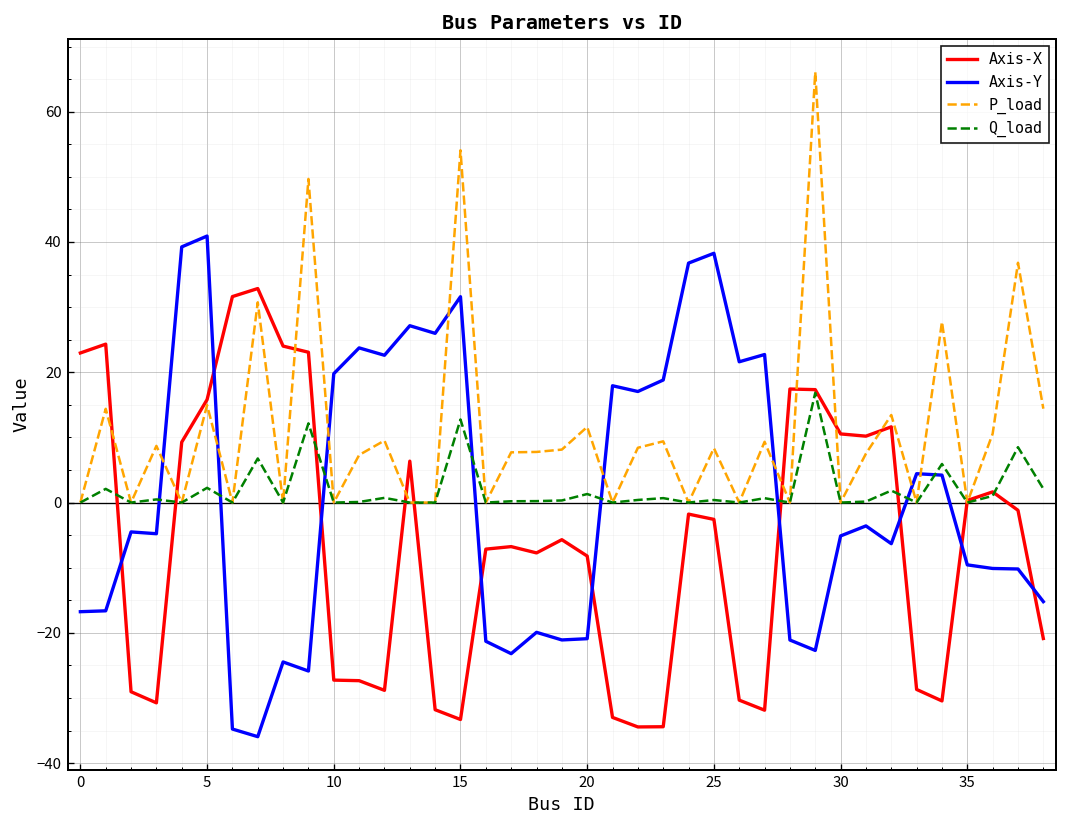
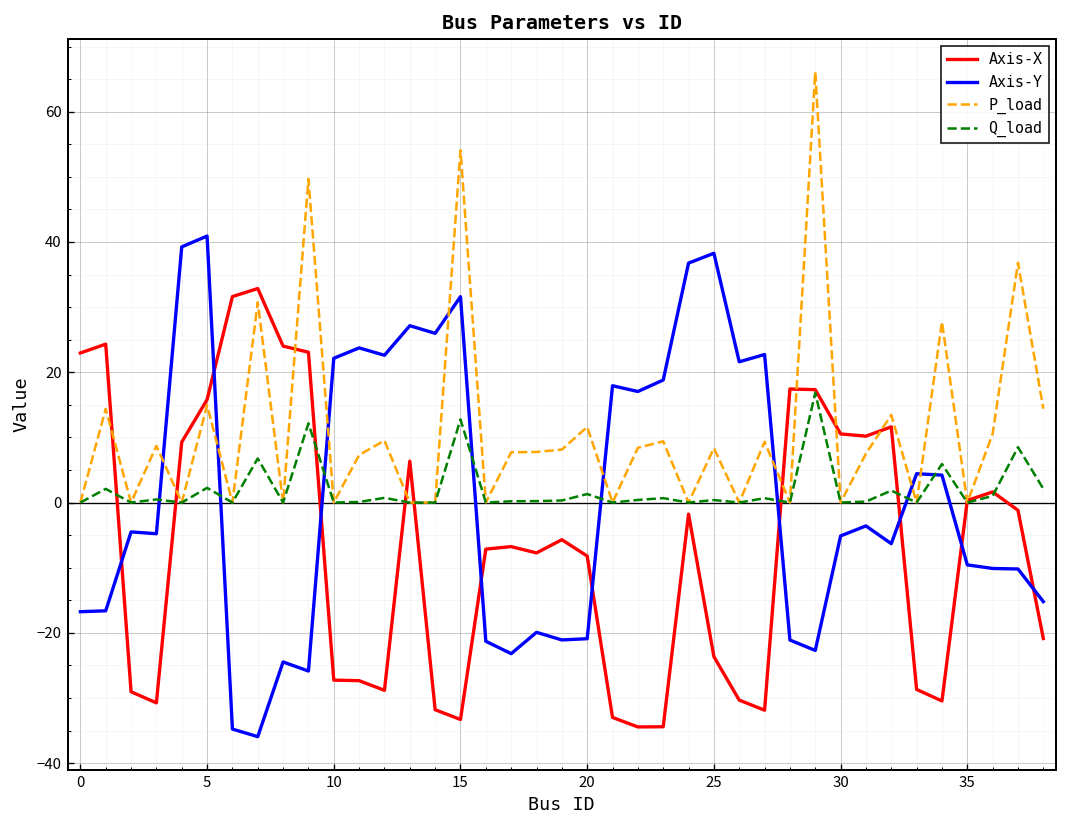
Axis-Y, 10: 20 -> 22
Axis-X, 25: -3 -> -24
